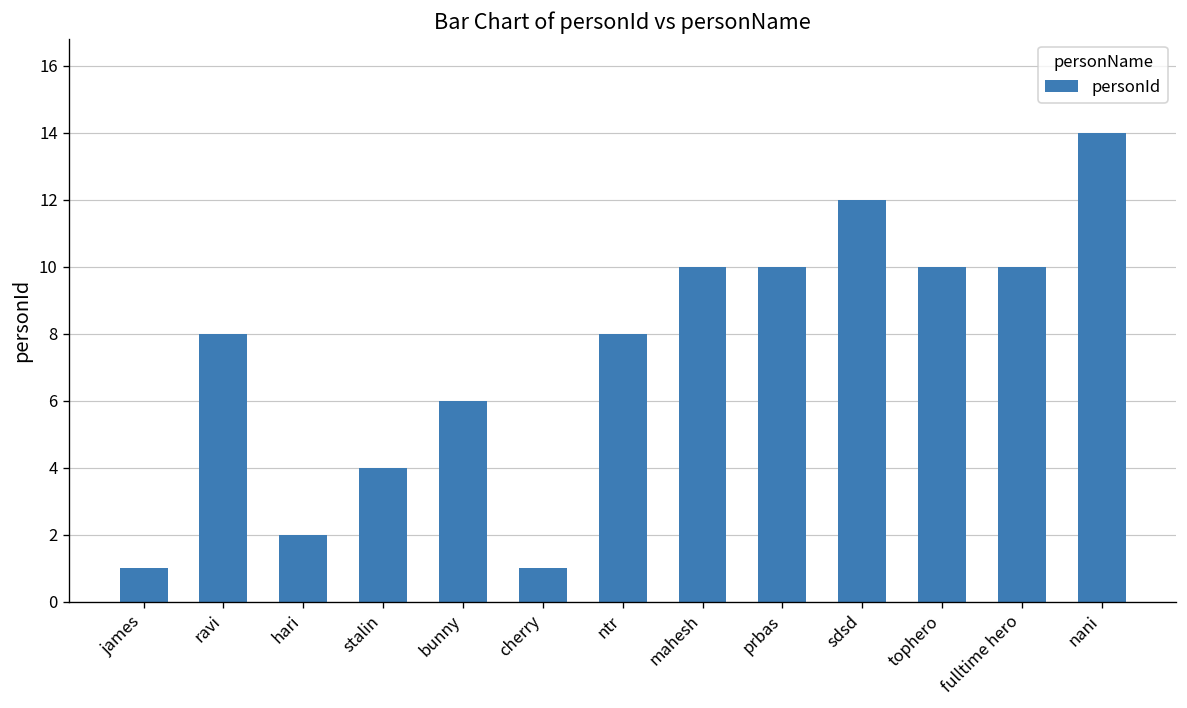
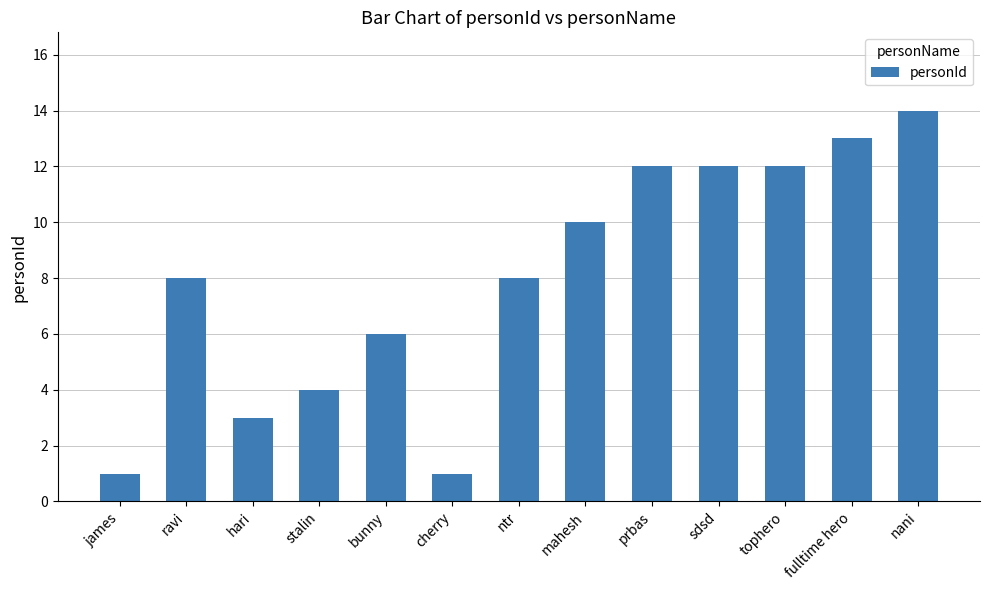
hari: 2 -> 3
prbas: 10 -> 12
tophero: 10 -> 12
fulltime hero: 10 -> 13
